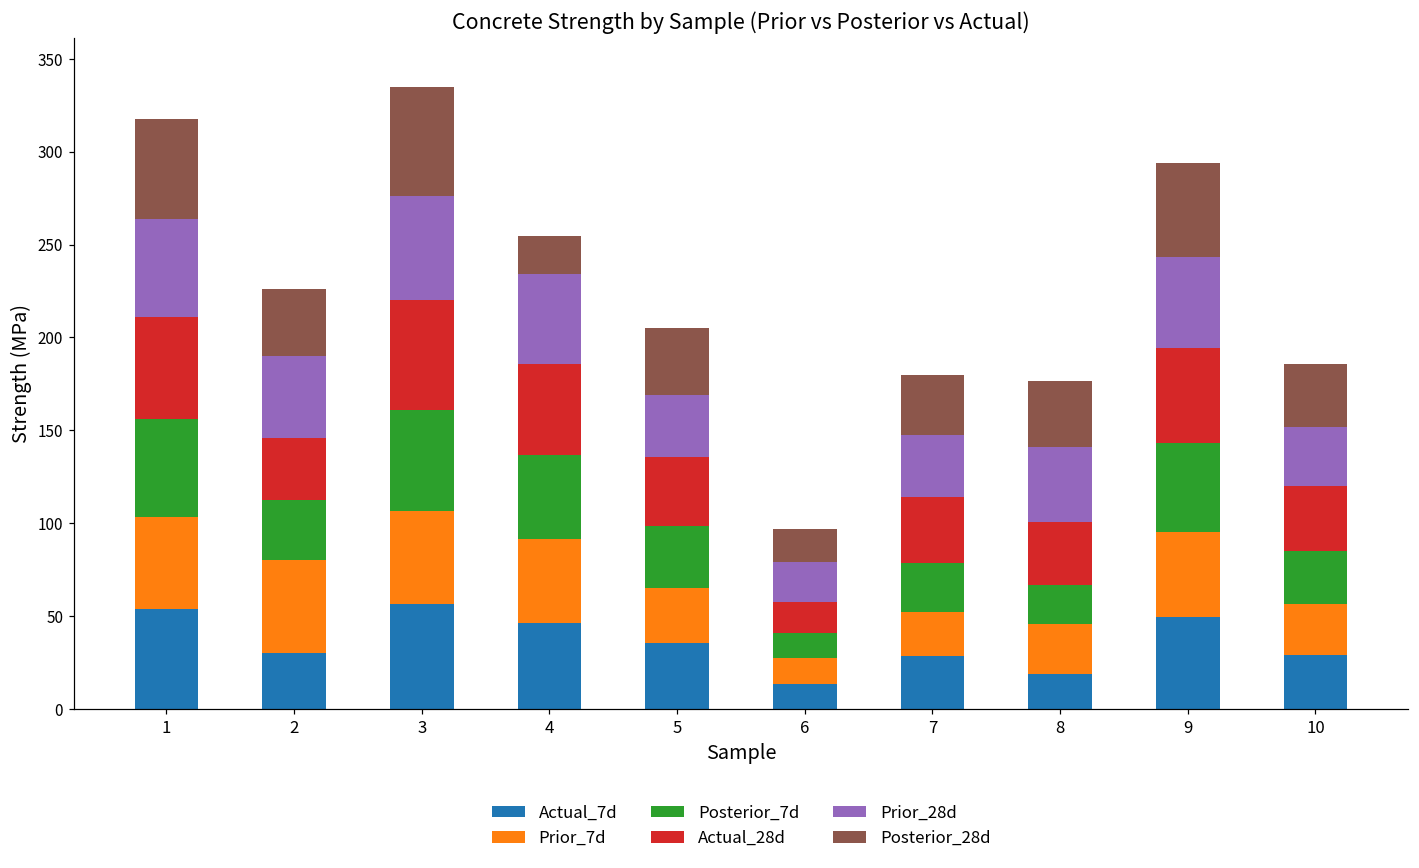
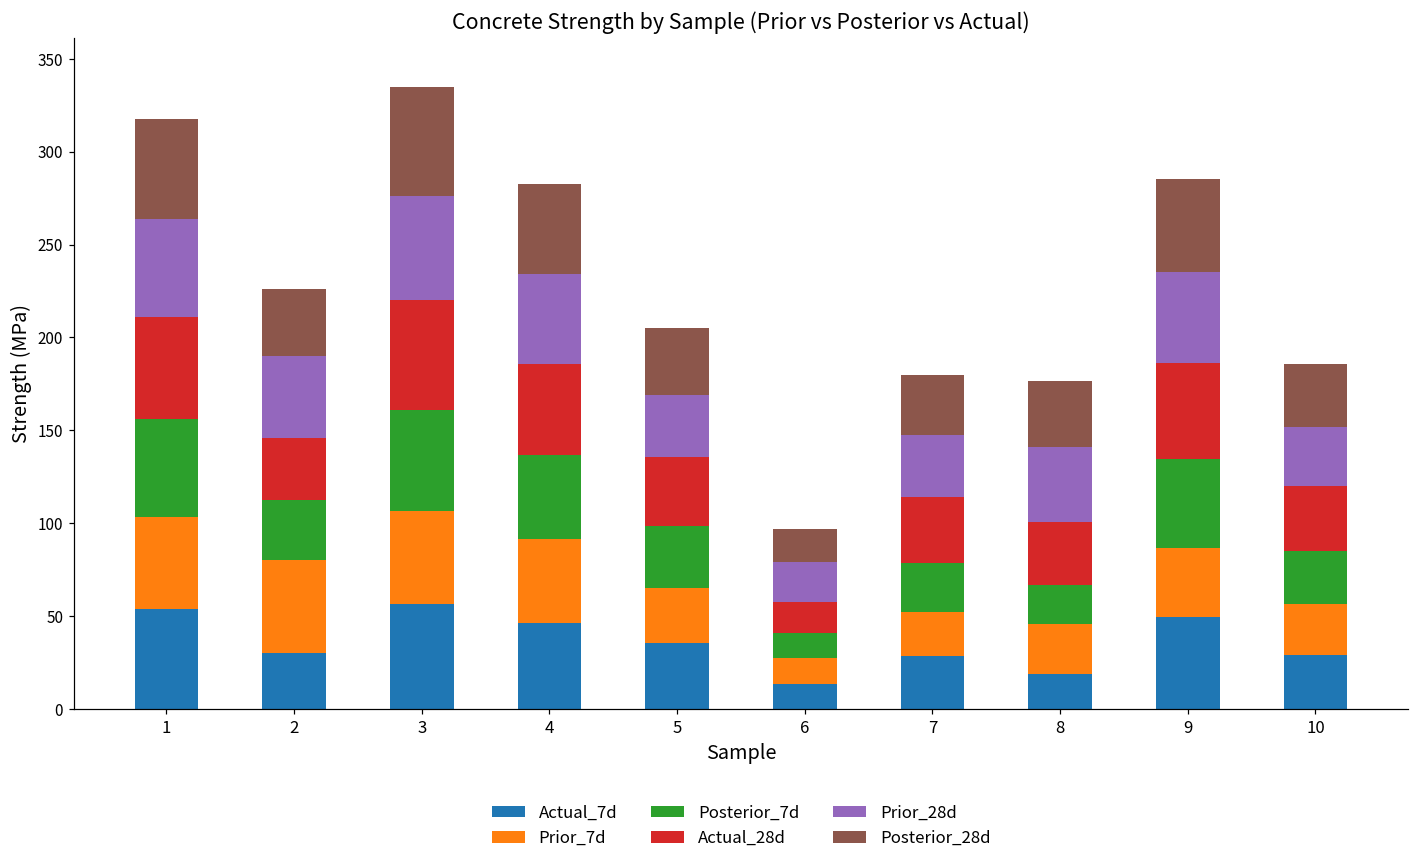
Posterior_28d, 4: 21 -> 49
Prior_7d, 9: 46 -> 37
